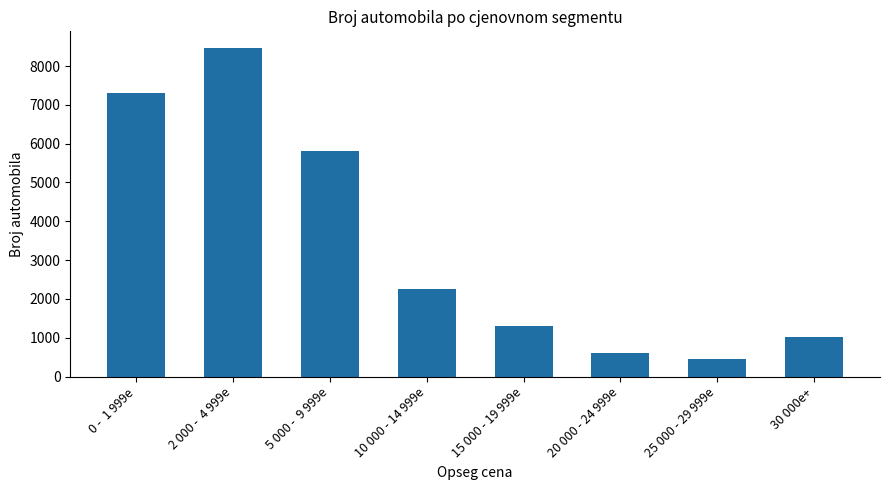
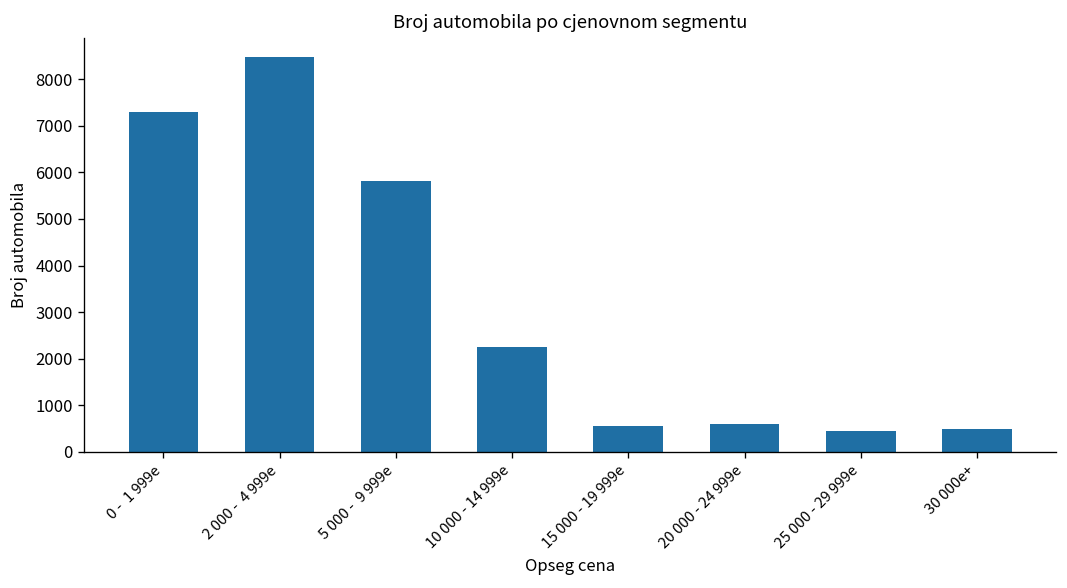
15 000 - 19 999e: 1300 -> 600
30 000e+: 1000 -> 500
